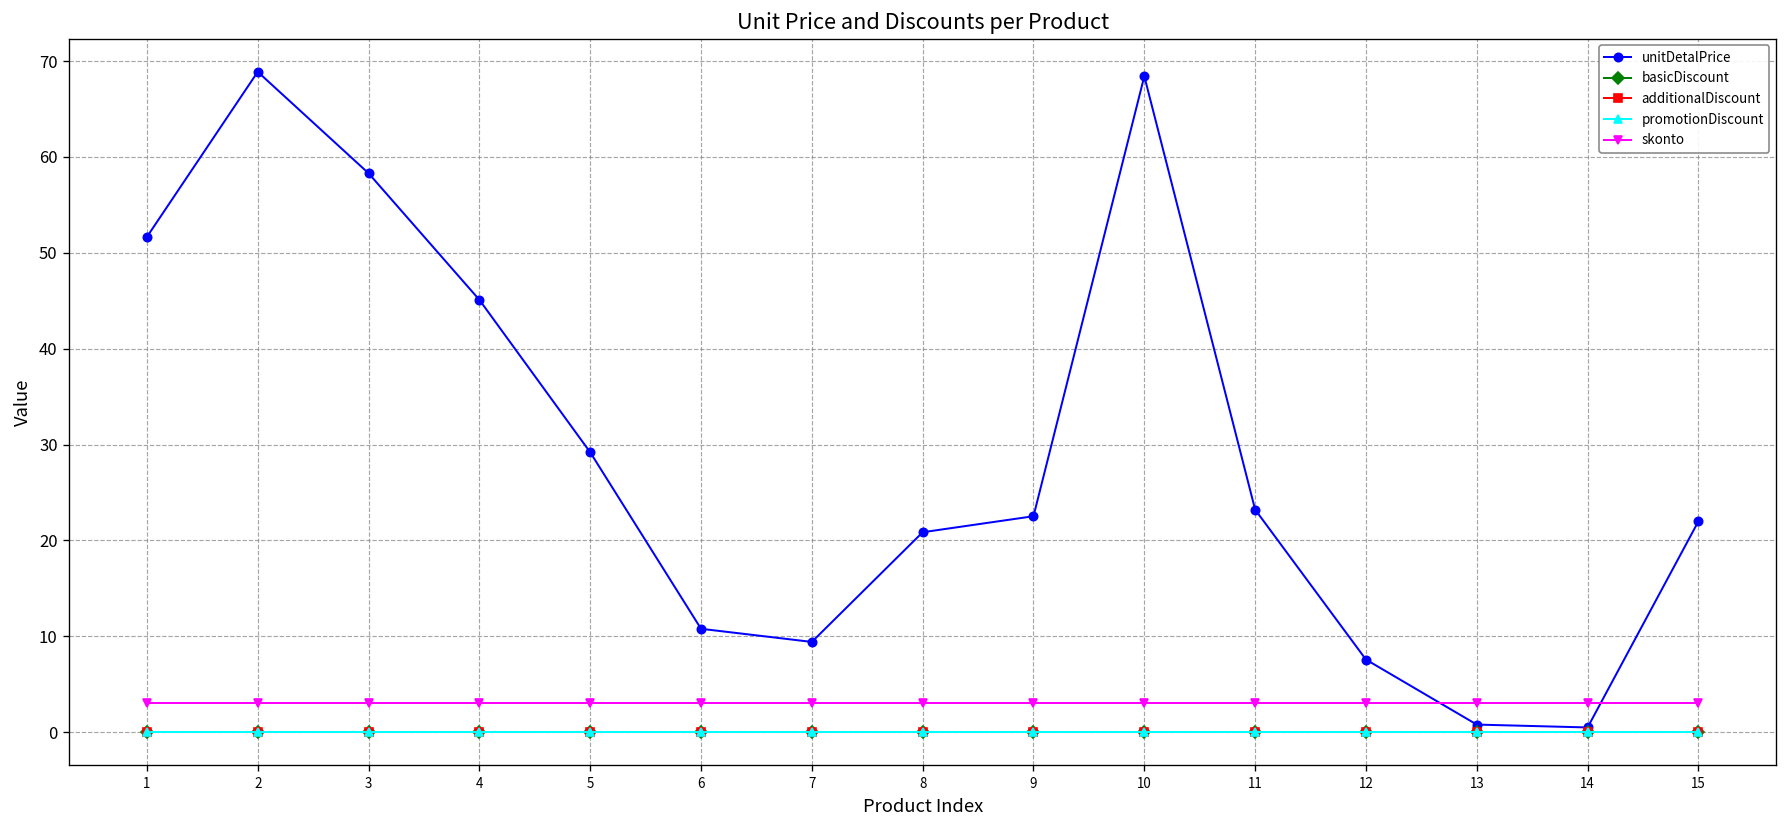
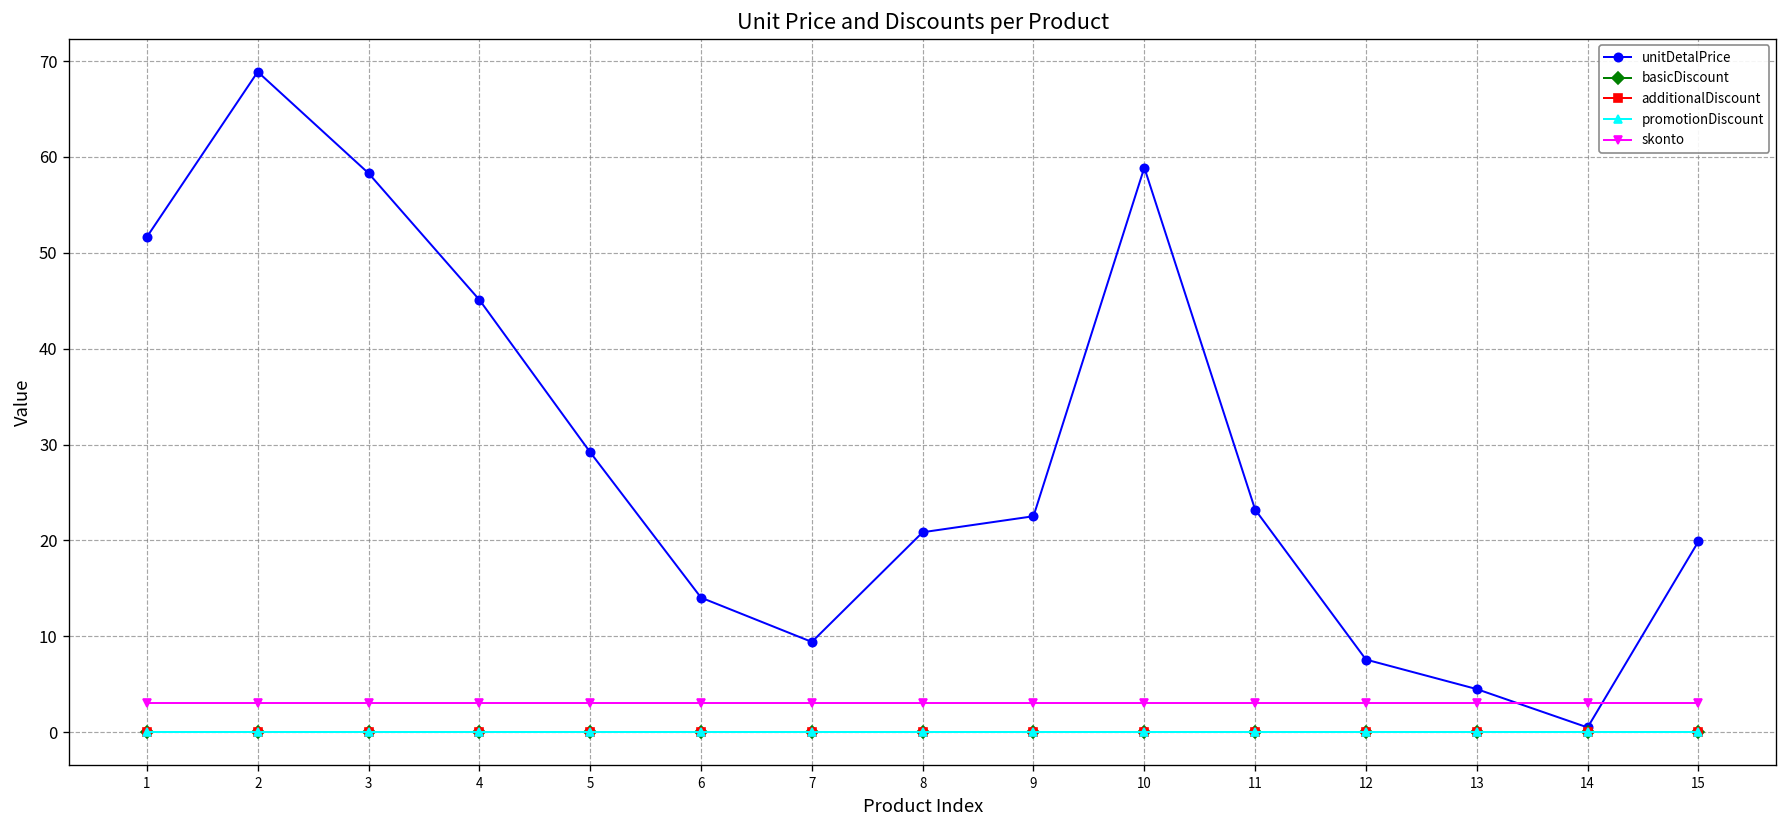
unitDetalPrice, 6: 11 -> 14
unitDetalPrice, 10: 68 -> 59
unitDetalPrice, 13: 1 -> 5
unitDetalPrice, 15: 22 -> 20
